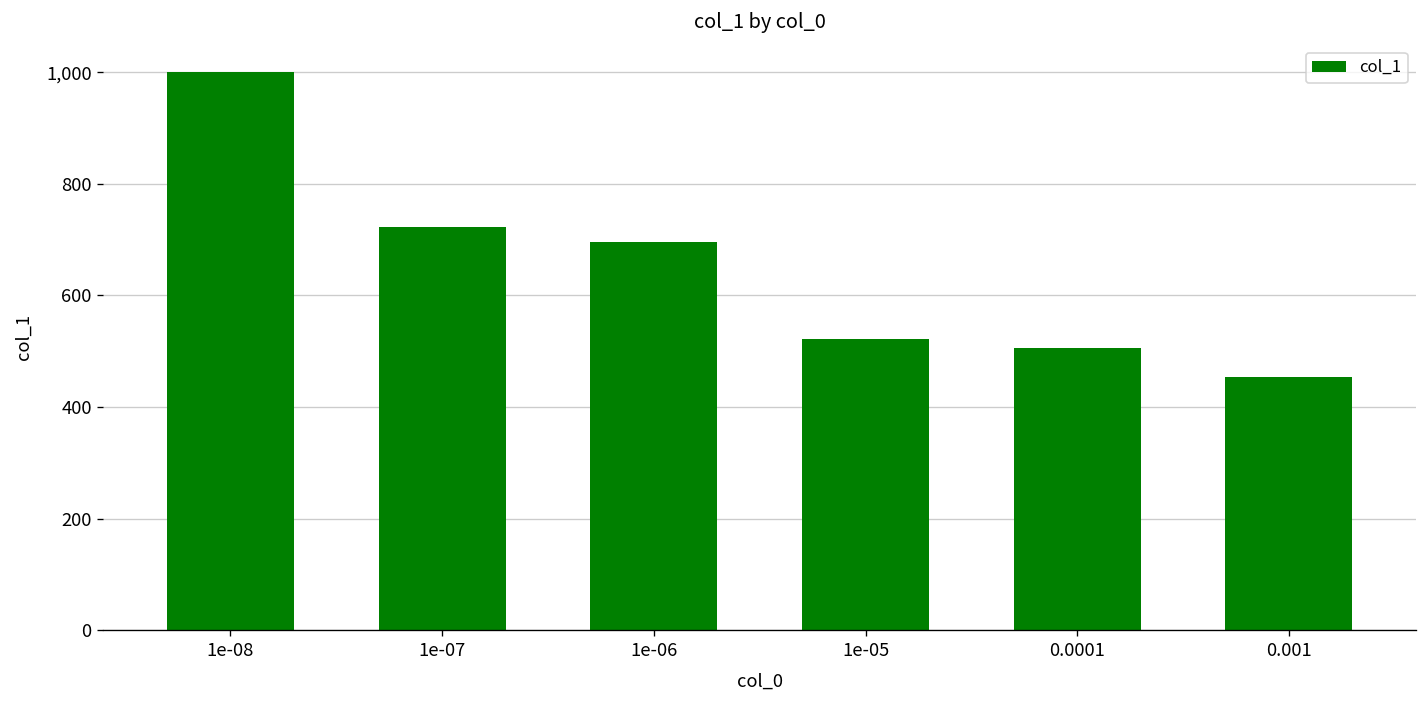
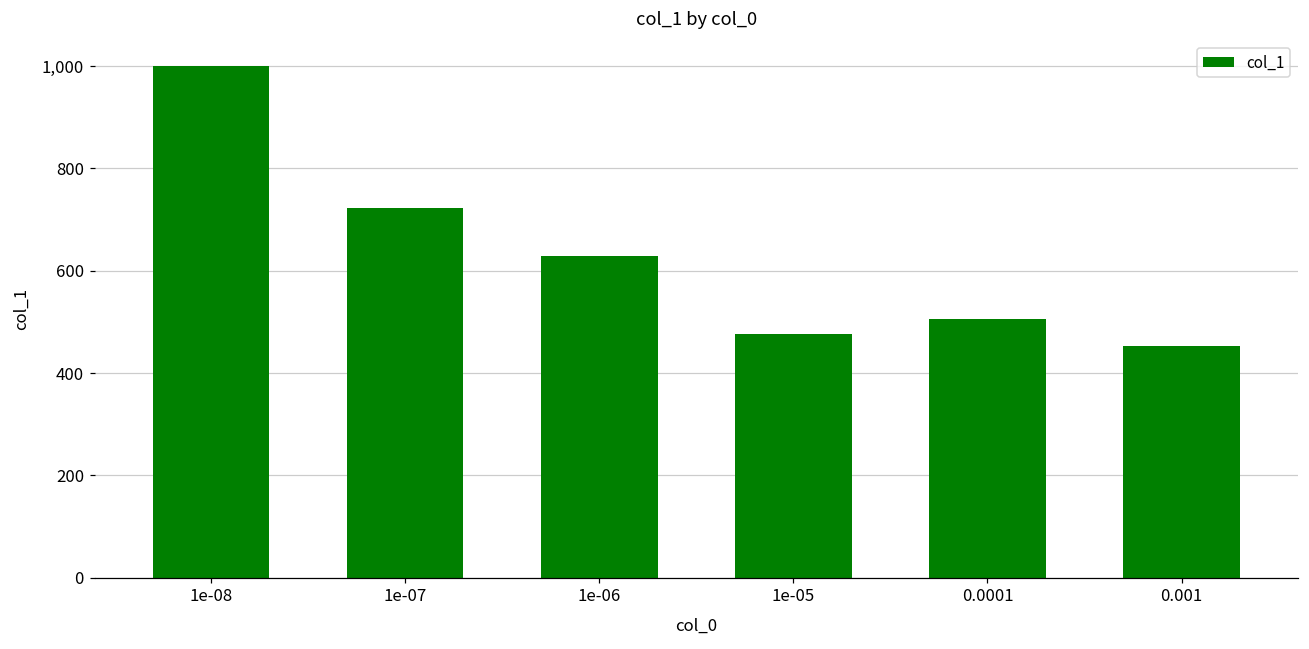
1e-06: 700 -> 630
1e-05: 520 -> 480
